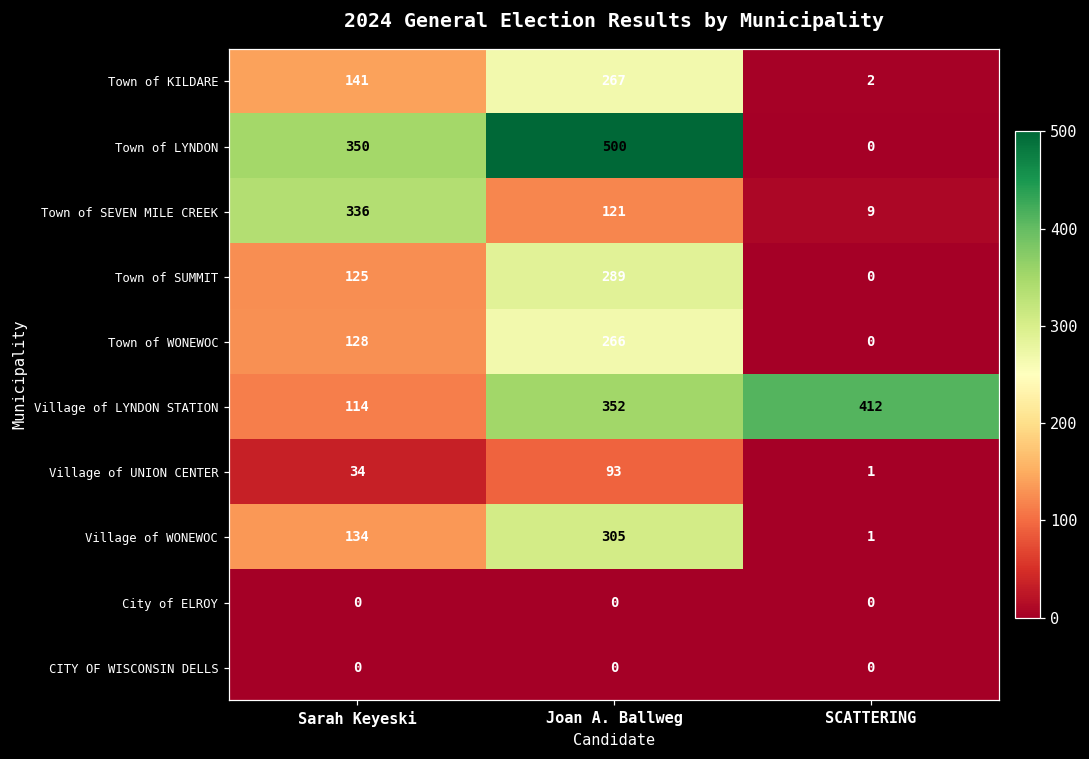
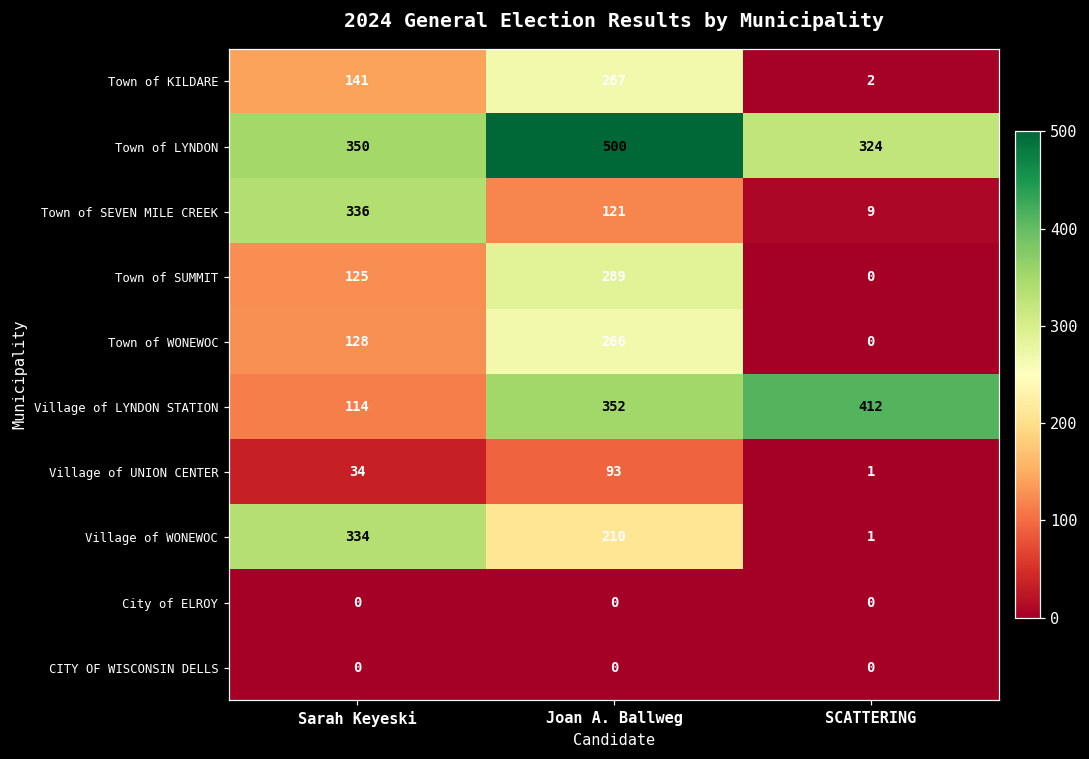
Town of LYNDON, SCATTERING: 0 -> 324
Village of WONEWOC, Sarah Keyeski: 134 -> 334
Village of WONEWOC, Joan A. Ballweg: 305 -> 210
